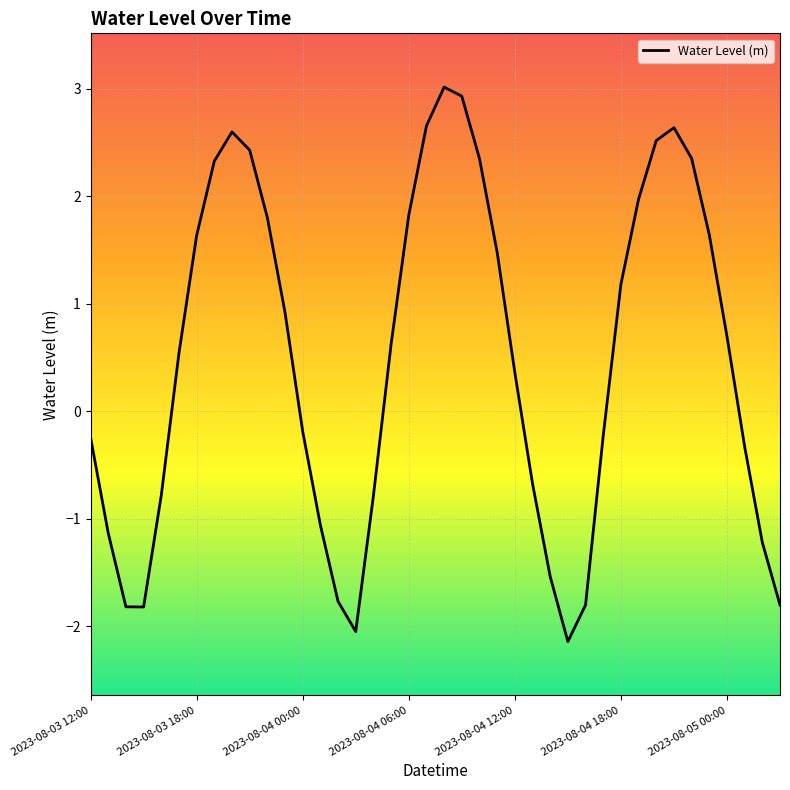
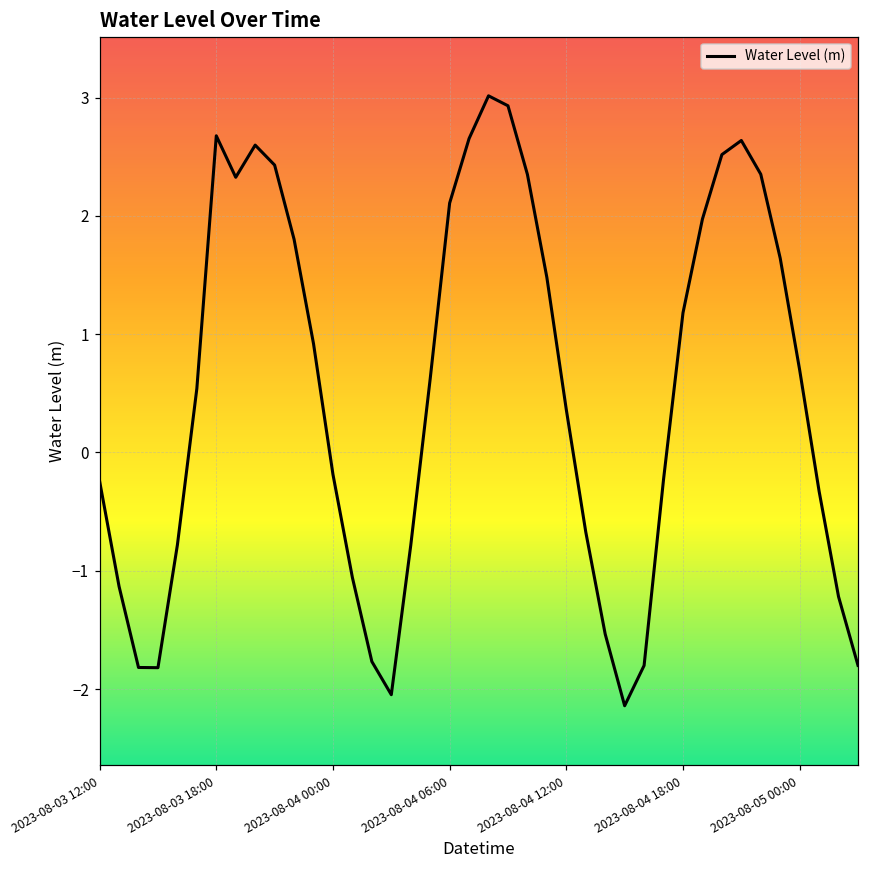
2023-08-03 18:00: 1.63 -> 2.68
2023-08-04 06:00: 1.82 -> 2.11
